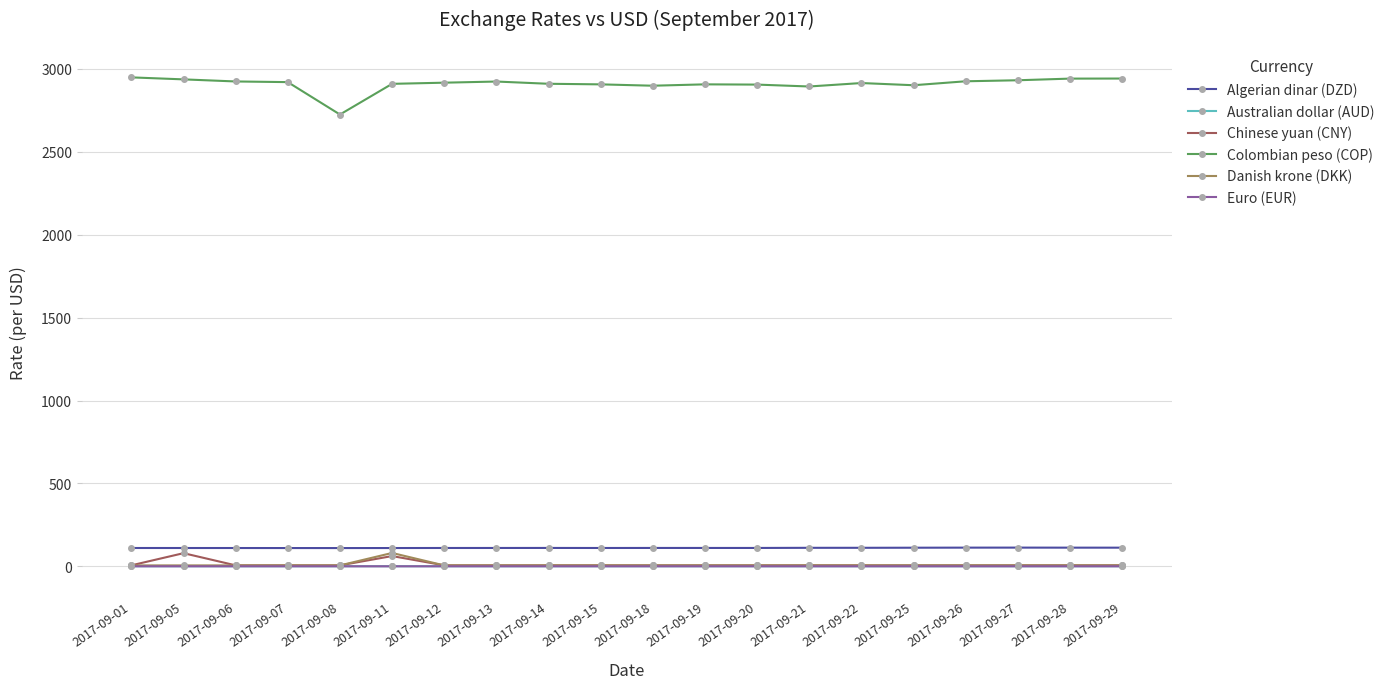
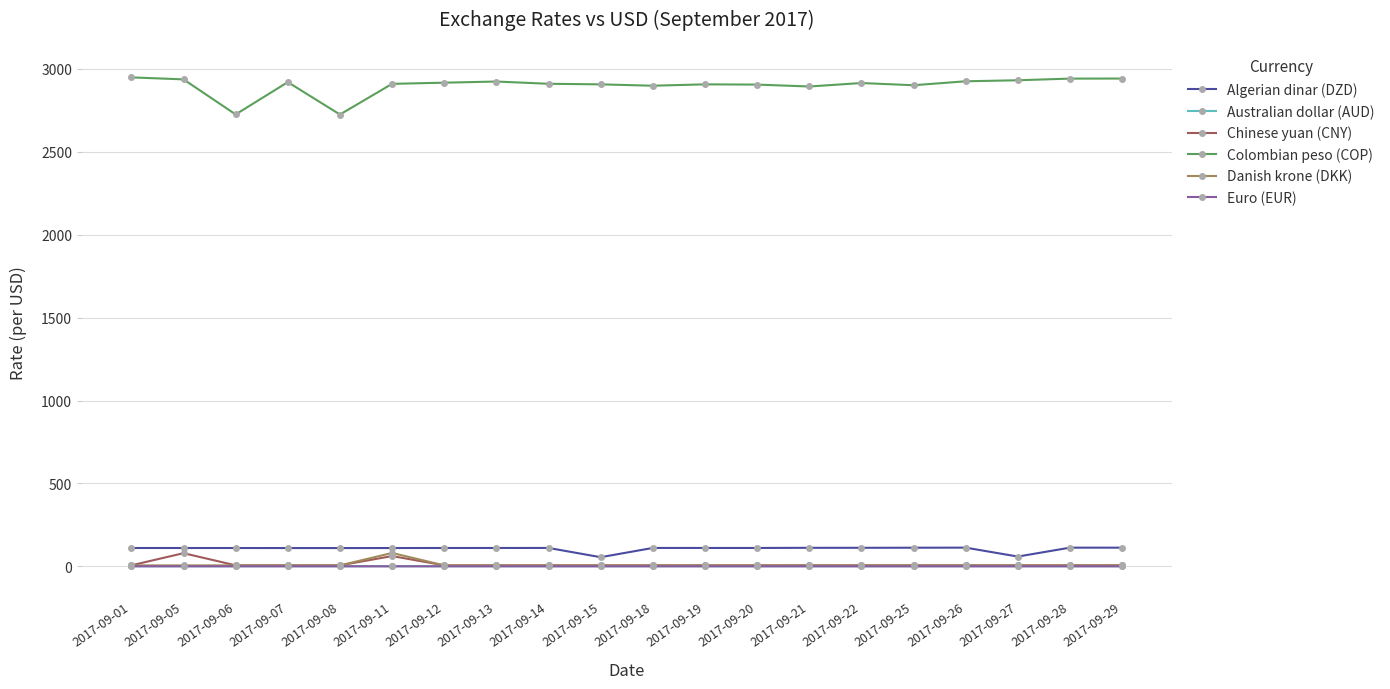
Colombian peso (COP), 2017-09-06: 2920 -> 2720
Algerian dinar (DZD), 2017-09-15: 110 -> 60
Algerian dinar (DZD), 2017-09-27: 110 -> 60
